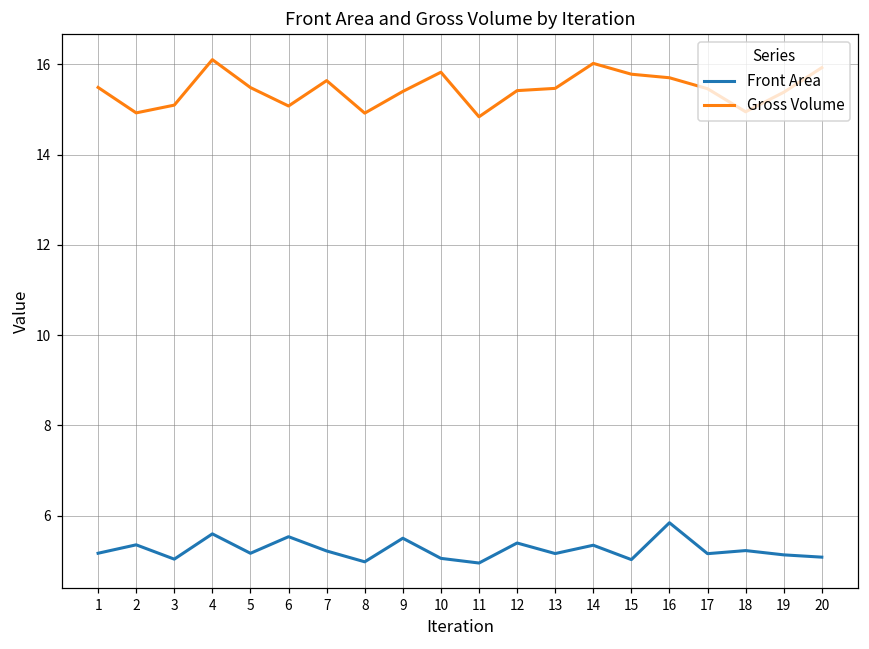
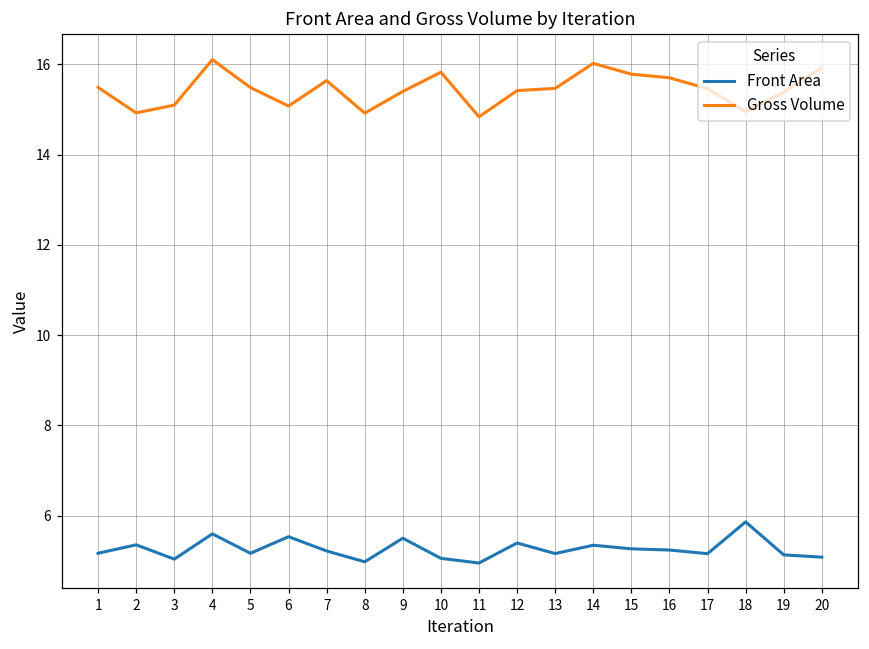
Front Area, 15: 5.0 -> 5.3
Front Area, 16: 5.8 -> 5.2
Front Area, 18: 5.2 -> 5.9
